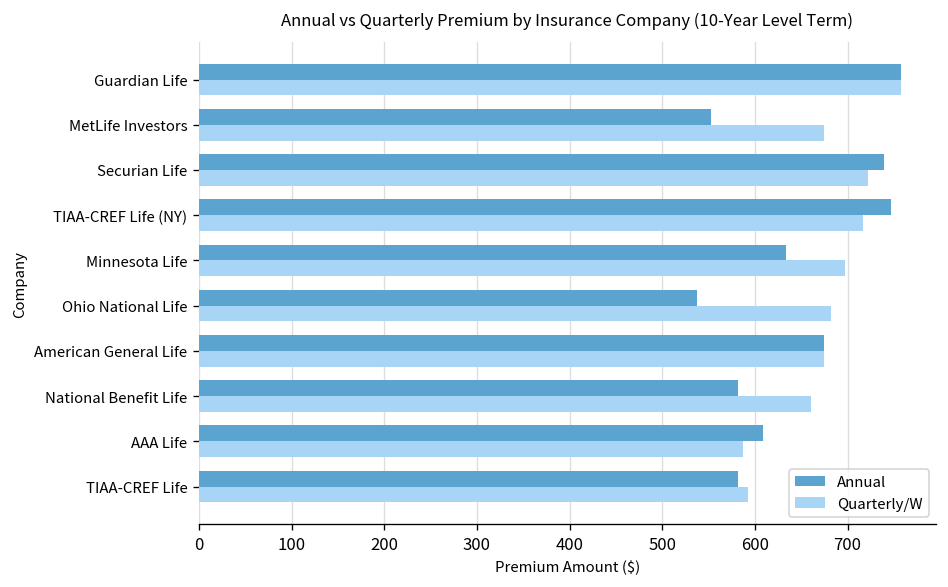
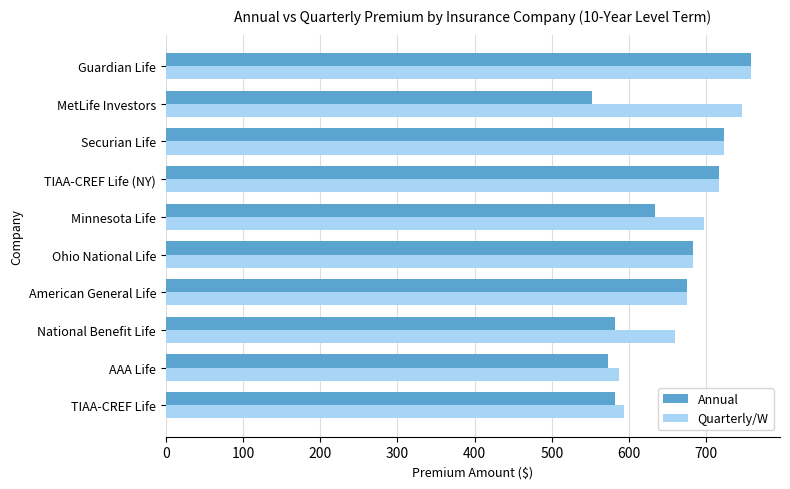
Quarterly/W, MetLife Investors: 670 -> 750
Annual, Securian Life: 740 -> 720
Annual, TIAA-CREF Life (NY): 750 -> 720
Annual, Ohio National Life: 540 -> 680
Annual, AAA Life: 610 -> 570
